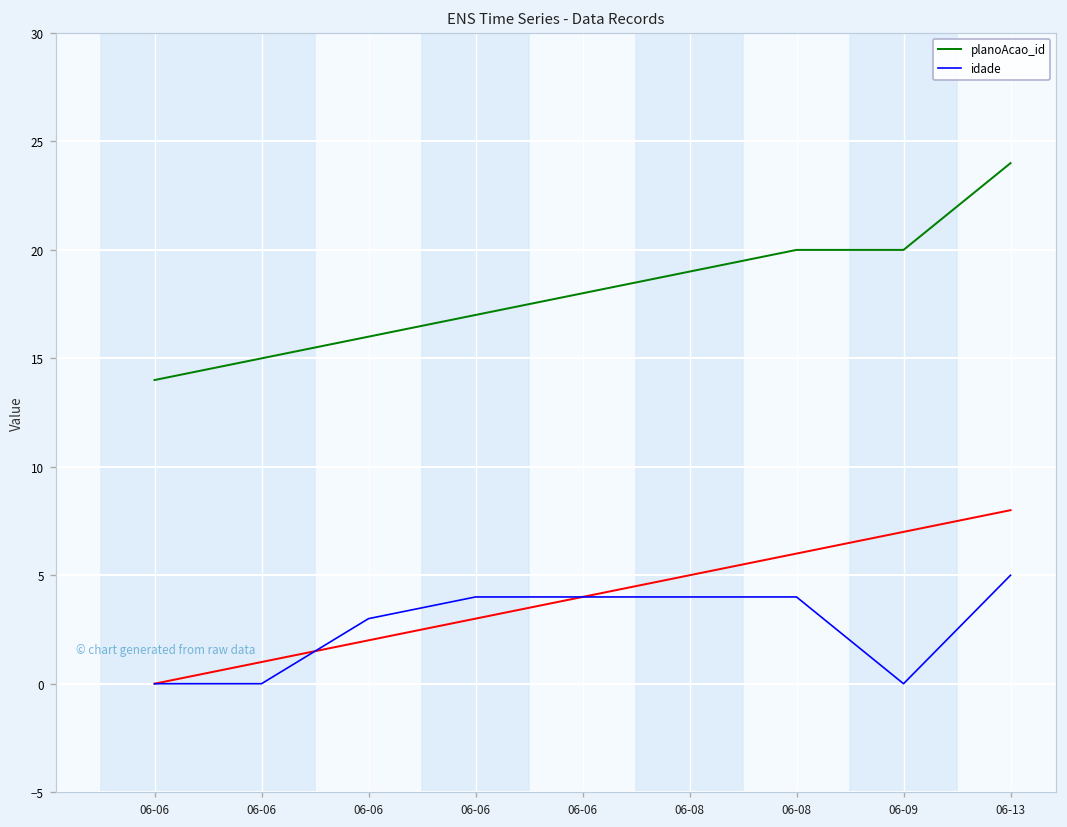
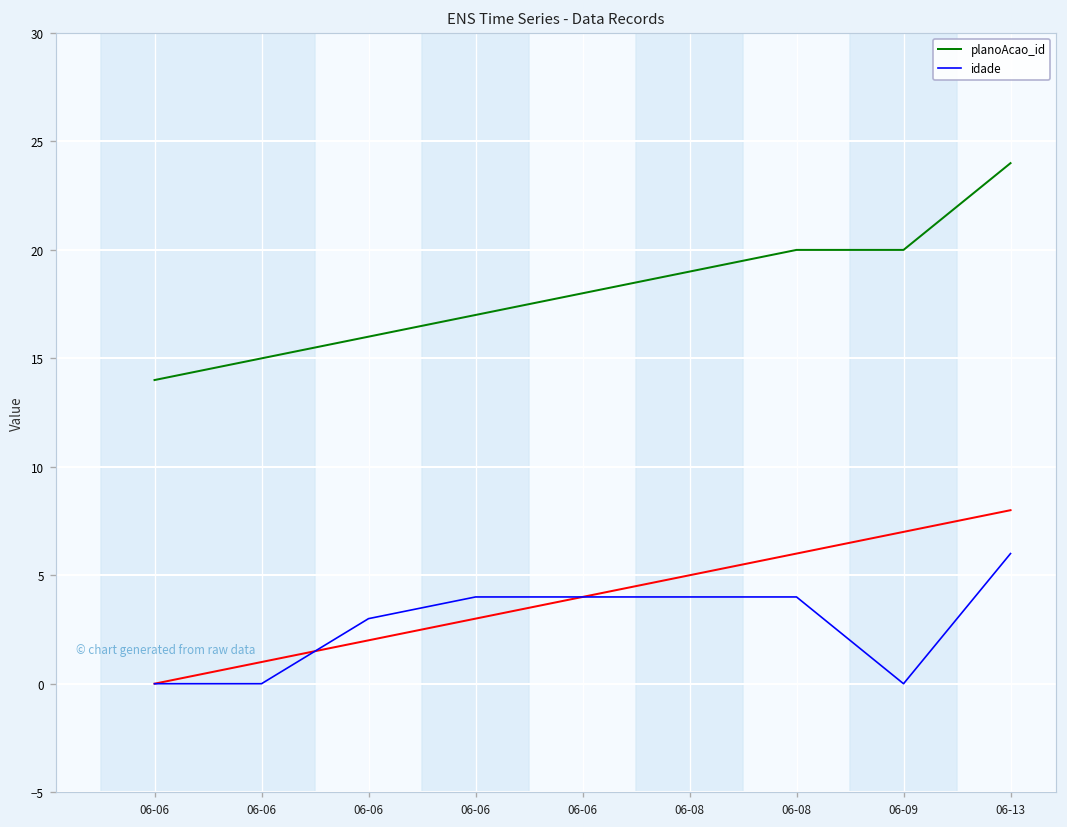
idade, 06-13: 5 -> 6
